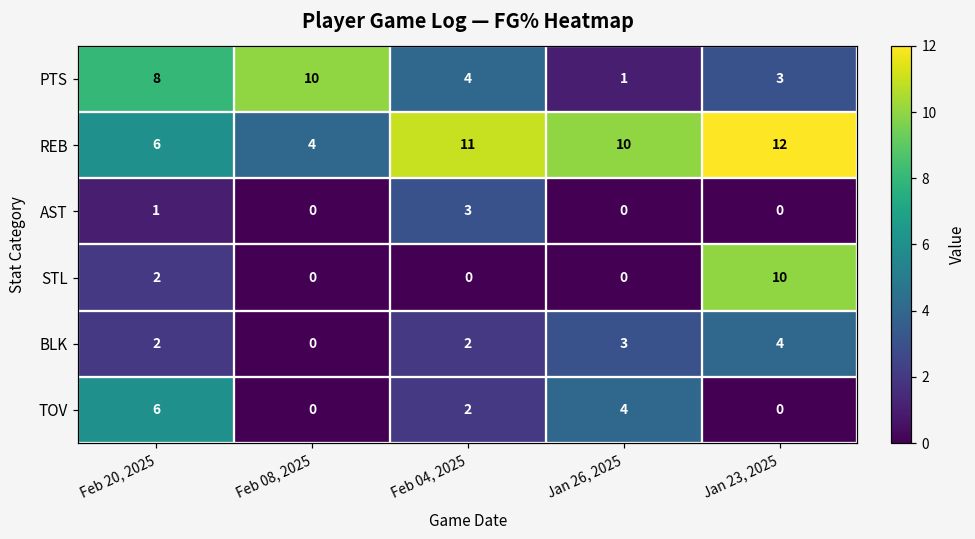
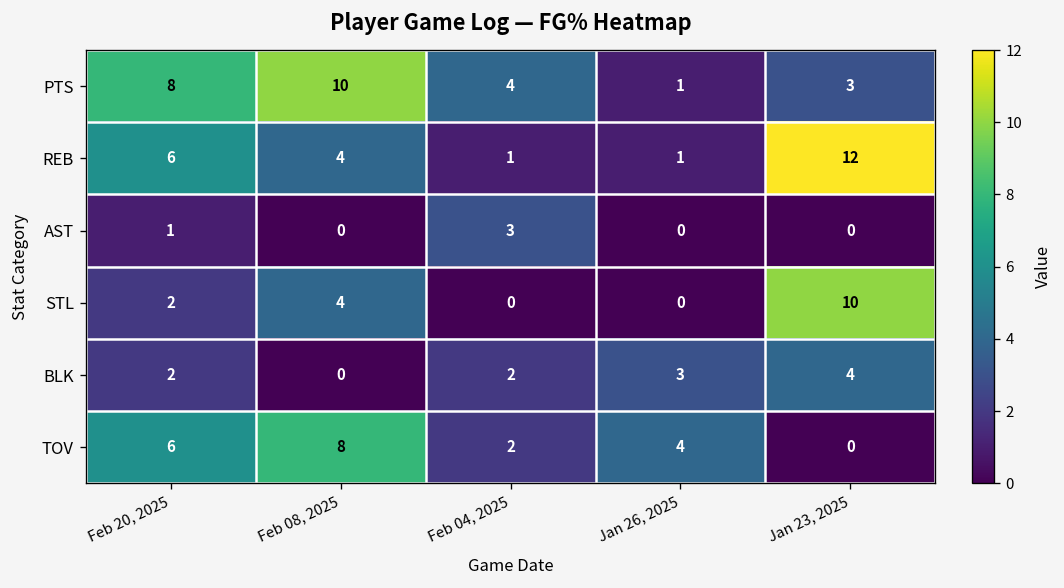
REB, Feb 04, 2025: 11 -> 1
REB, Jan 26, 2025: 10 -> 1
STL, Feb 08, 2025: 0 -> 4
TOV, Feb 08, 2025: 0 -> 8
